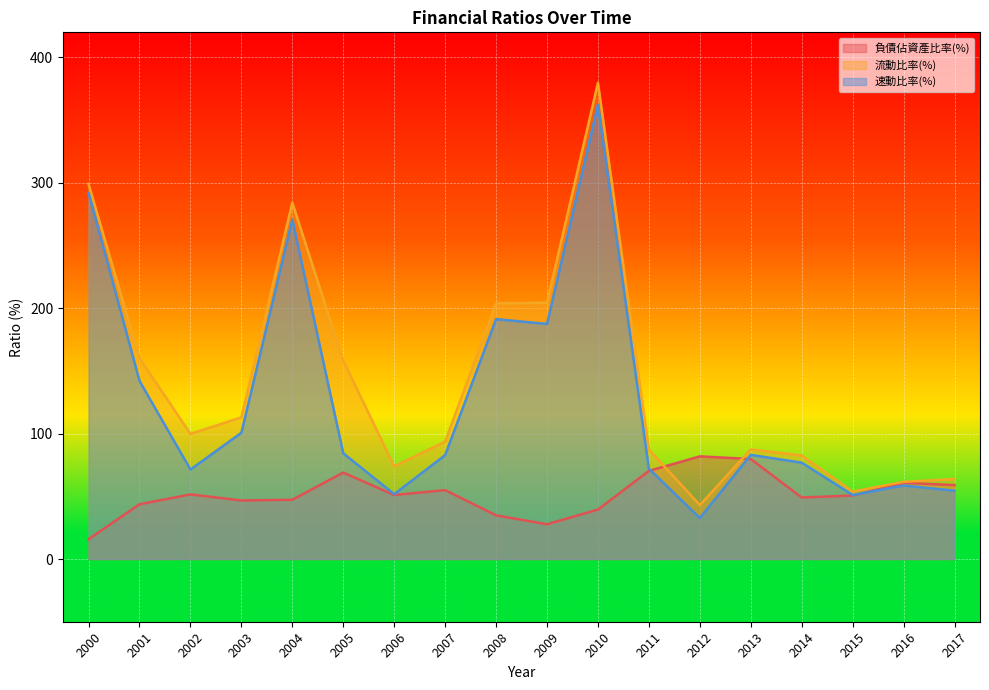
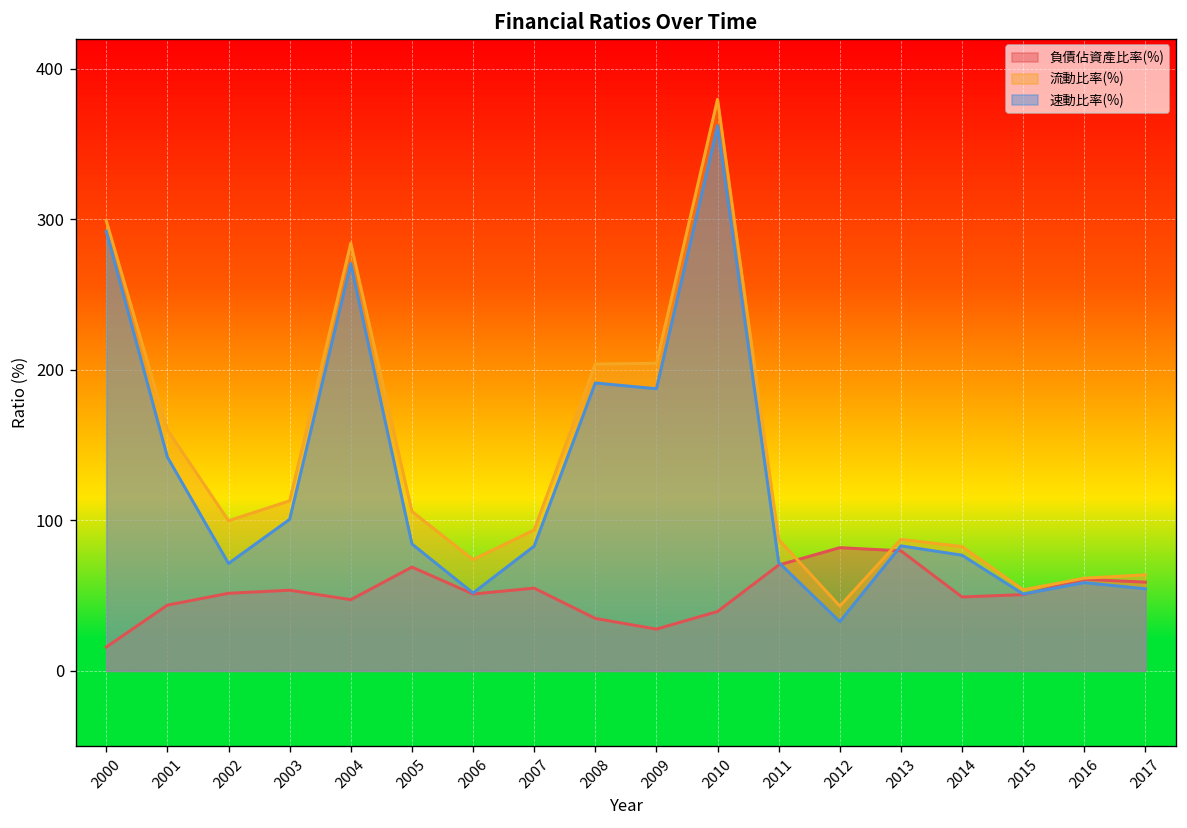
負債佔資產比率(%), 2003: 47 -> 54
流動比率(%), 2005: 158 -> 106
